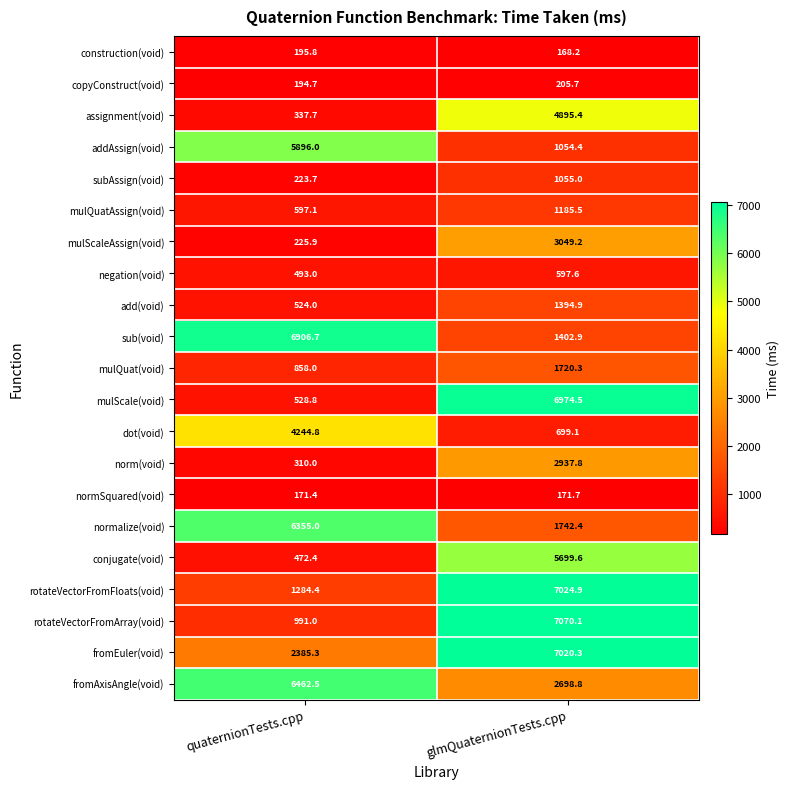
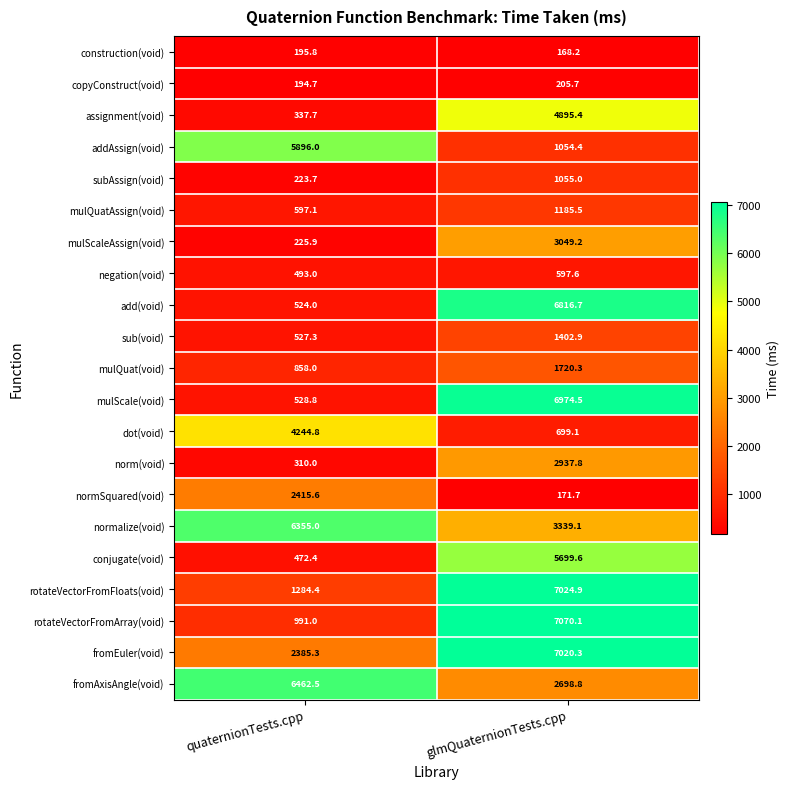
add(void), glmQuaternionTests.cpp: 1394.9 -> 6816.7
sub(void), quaternionTests.cpp: 6906.7 -> 527.3
normSquared(void), quaternionTests.cpp: 171.4 -> 2415.6
normalize(void), glmQuaternionTests.cpp: 1742.4 -> 3339.1
